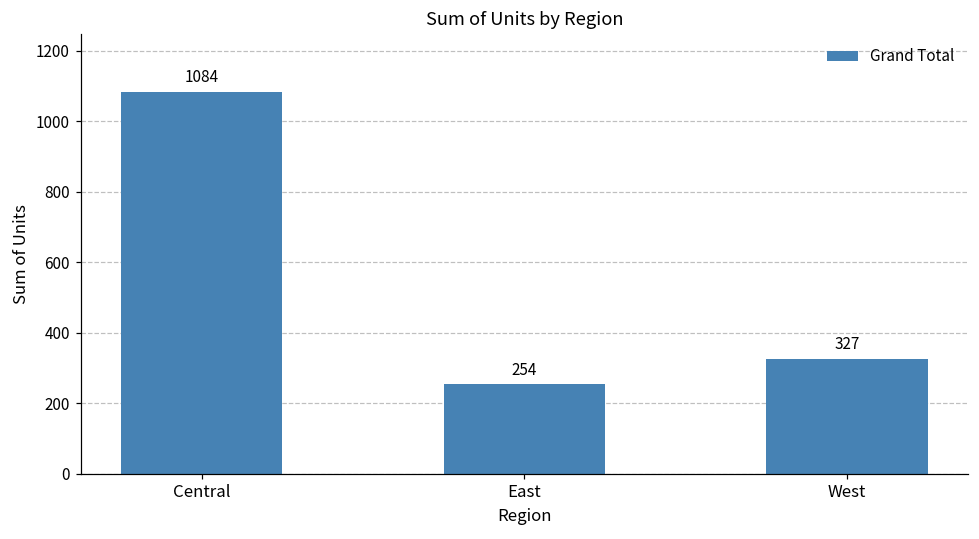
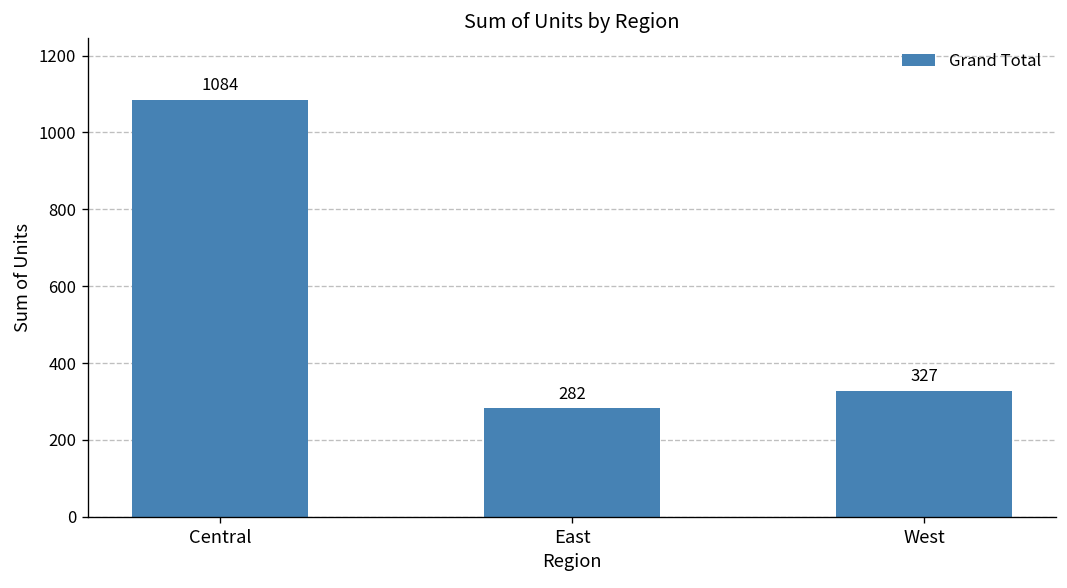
East: 254 -> 282
